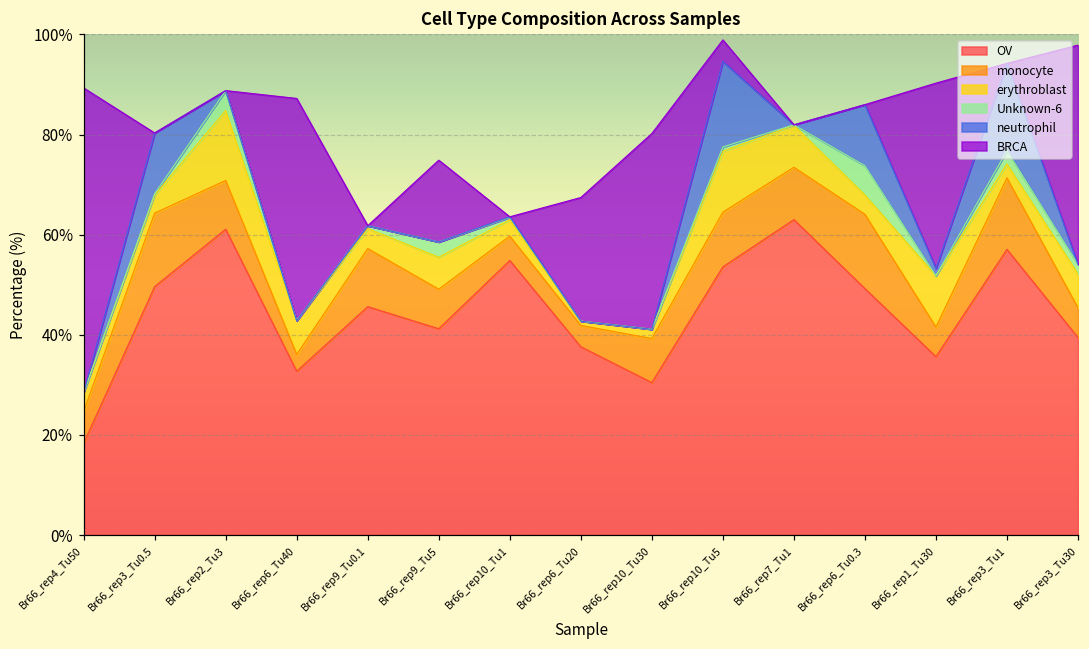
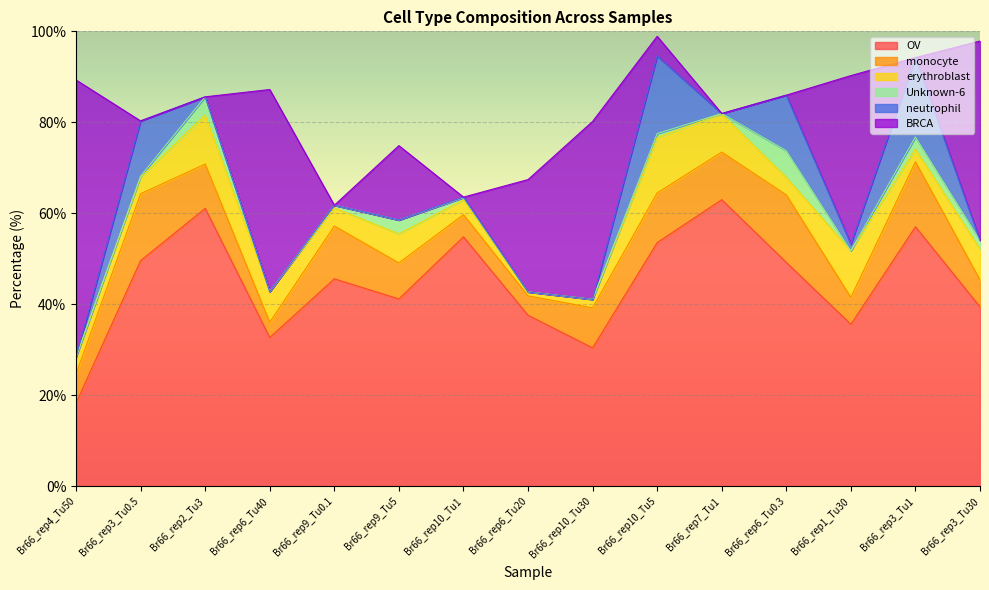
erythroblast, Br66_rep2_Tu3: 14% -> 11%
